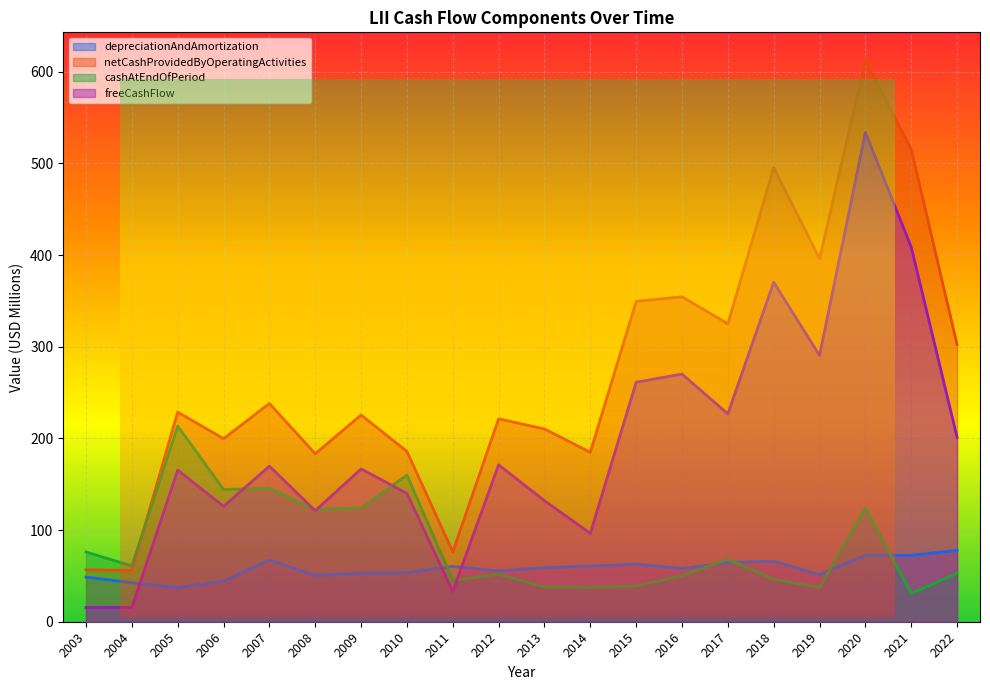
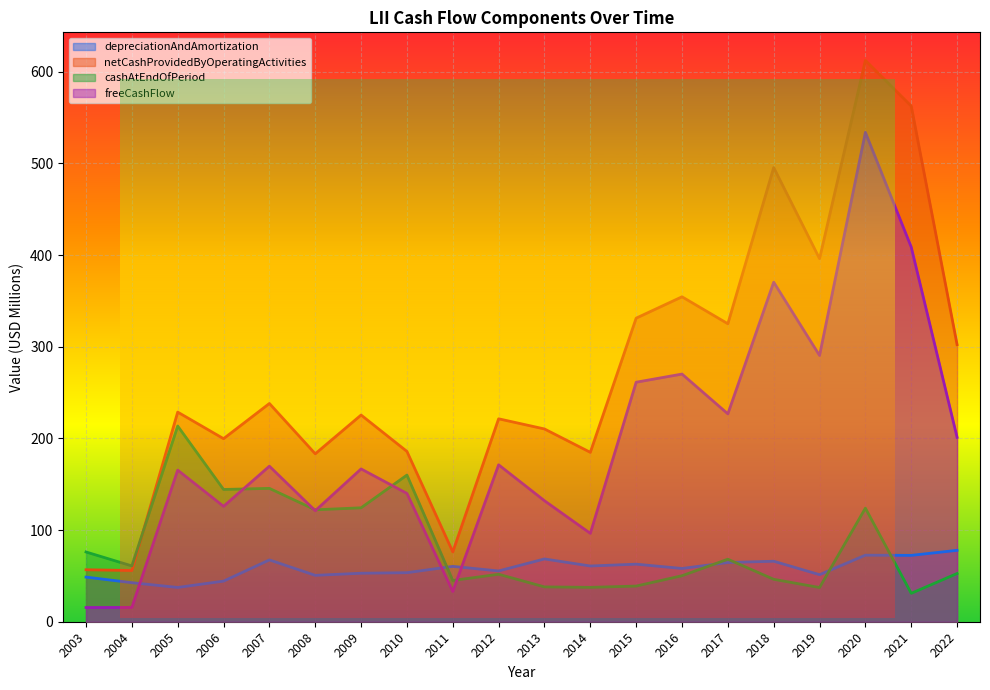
depreciationAndAmortization, 2013: 60 -> 70
netCashProvidedByOperatingActivities, 2015: 350 -> 330
netCashProvidedByOperatingActivities, 2021: 520 -> 560
